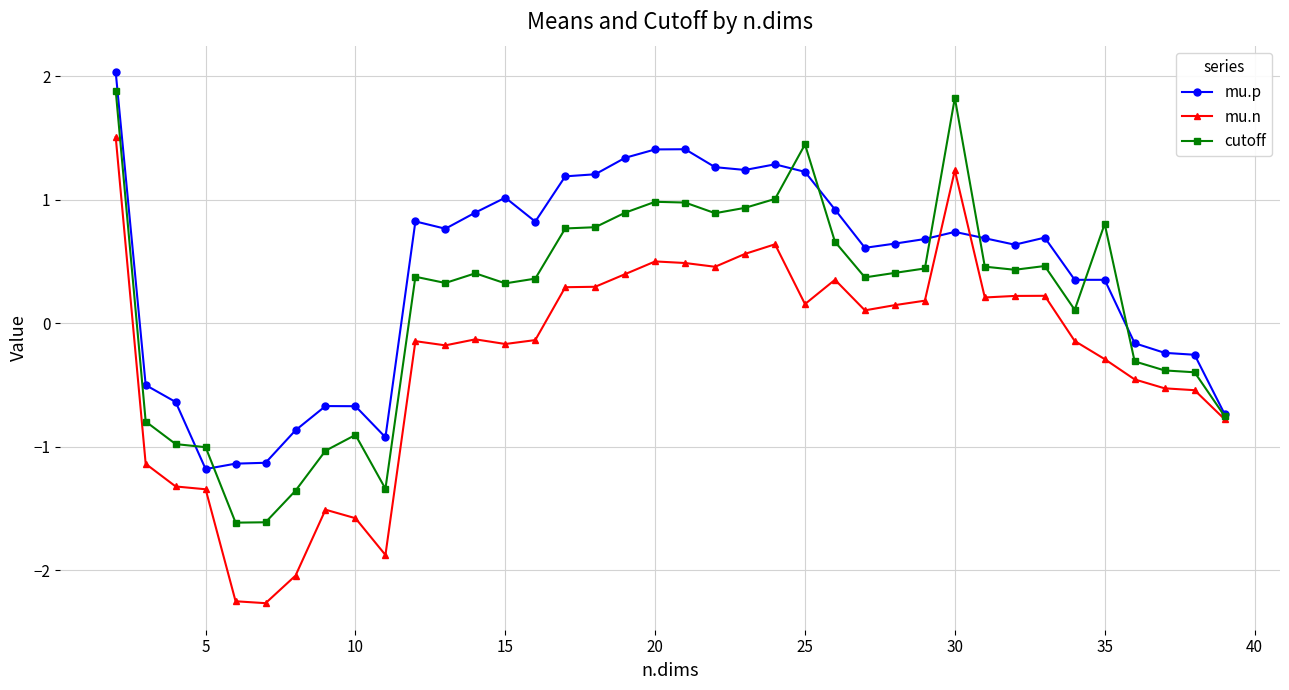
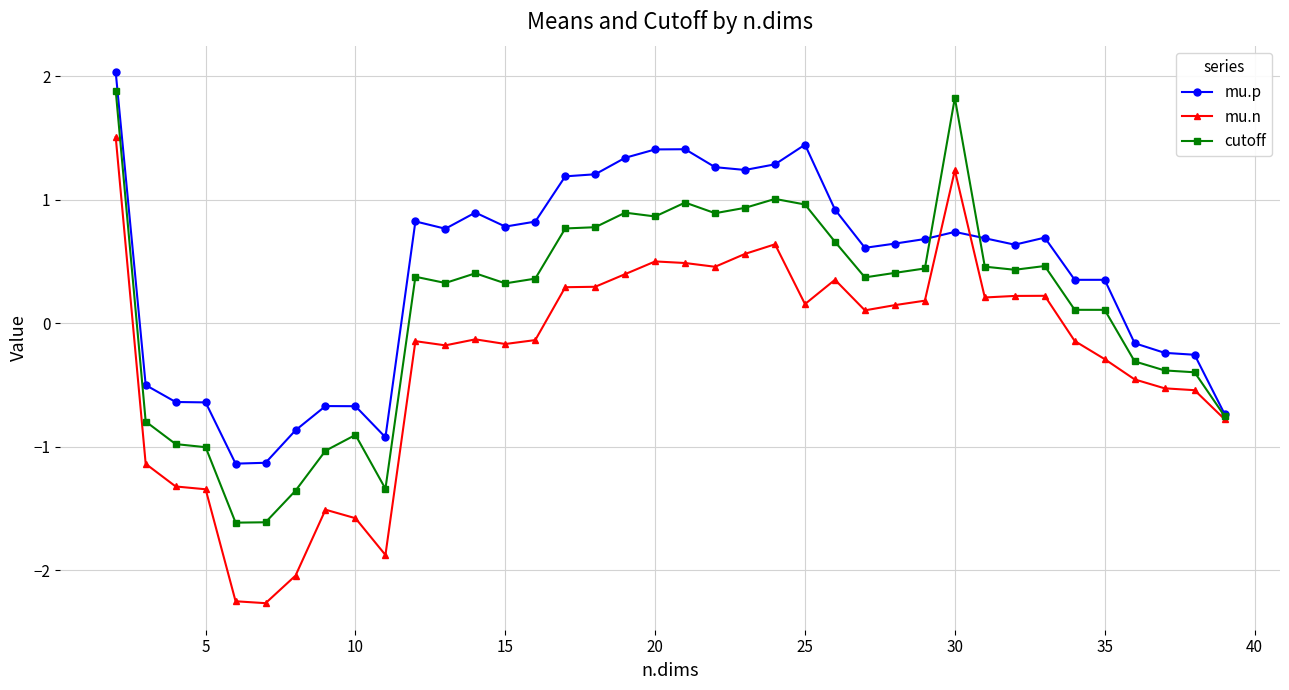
mu.p, 5: -1.18 -> -0.64
mu.p, 15: 1.02 -> 0.78
cutoff, 20: 0.98 -> 0.86
mu.p, 25: 1.22 -> 1.44
cutoff, 25: 1.45 -> 0.96
cutoff, 35: 0.80 -> 0.11
